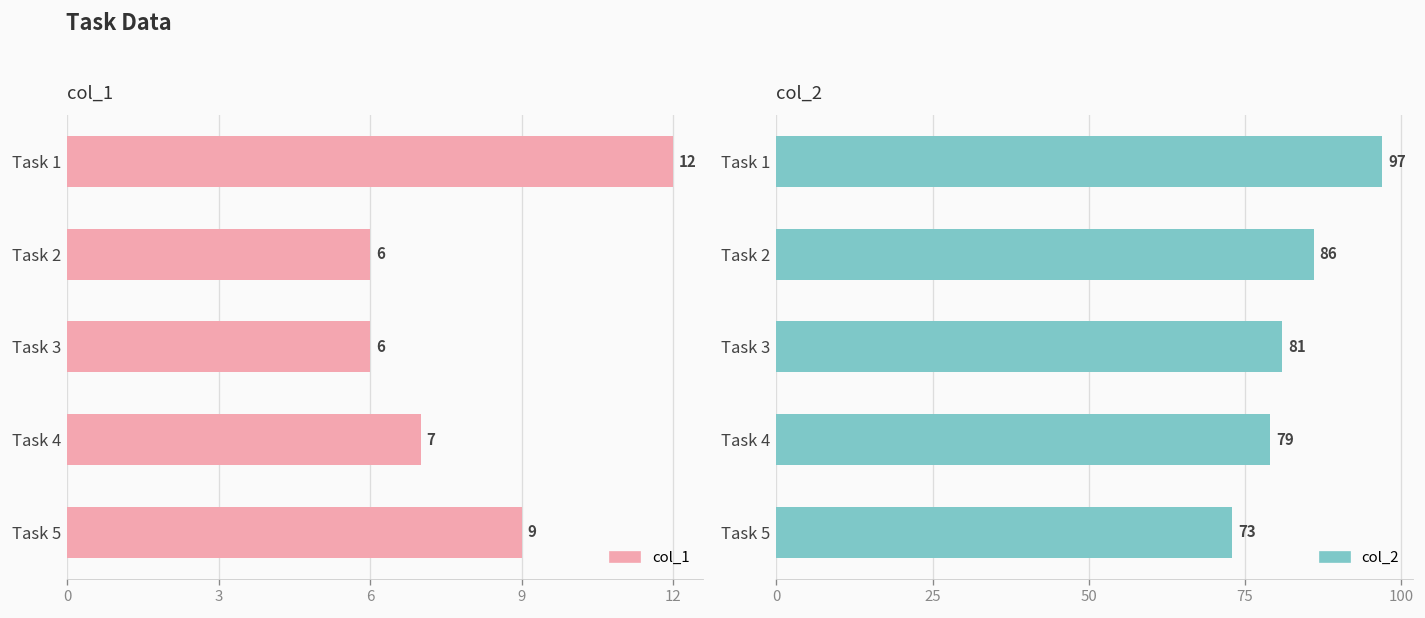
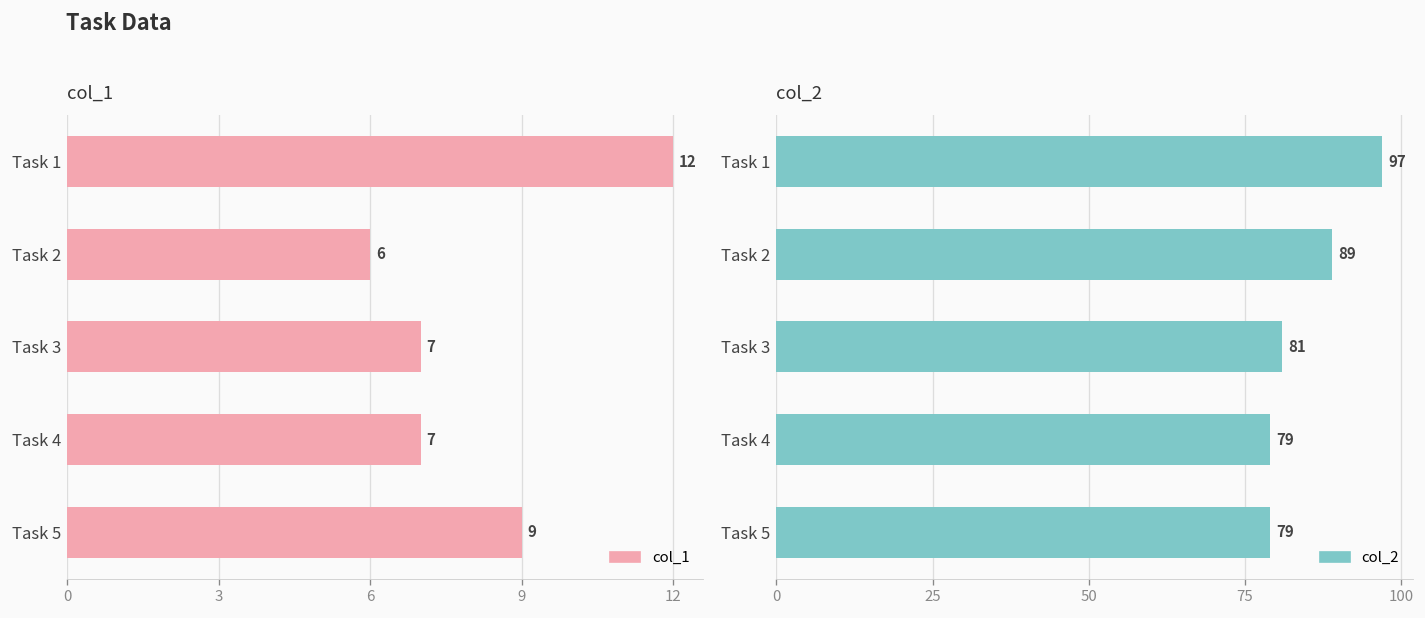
col_1, Task 3: 6 -> 7
col_2, Task 2: 86 -> 89
col_2, Task 5: 73 -> 79
